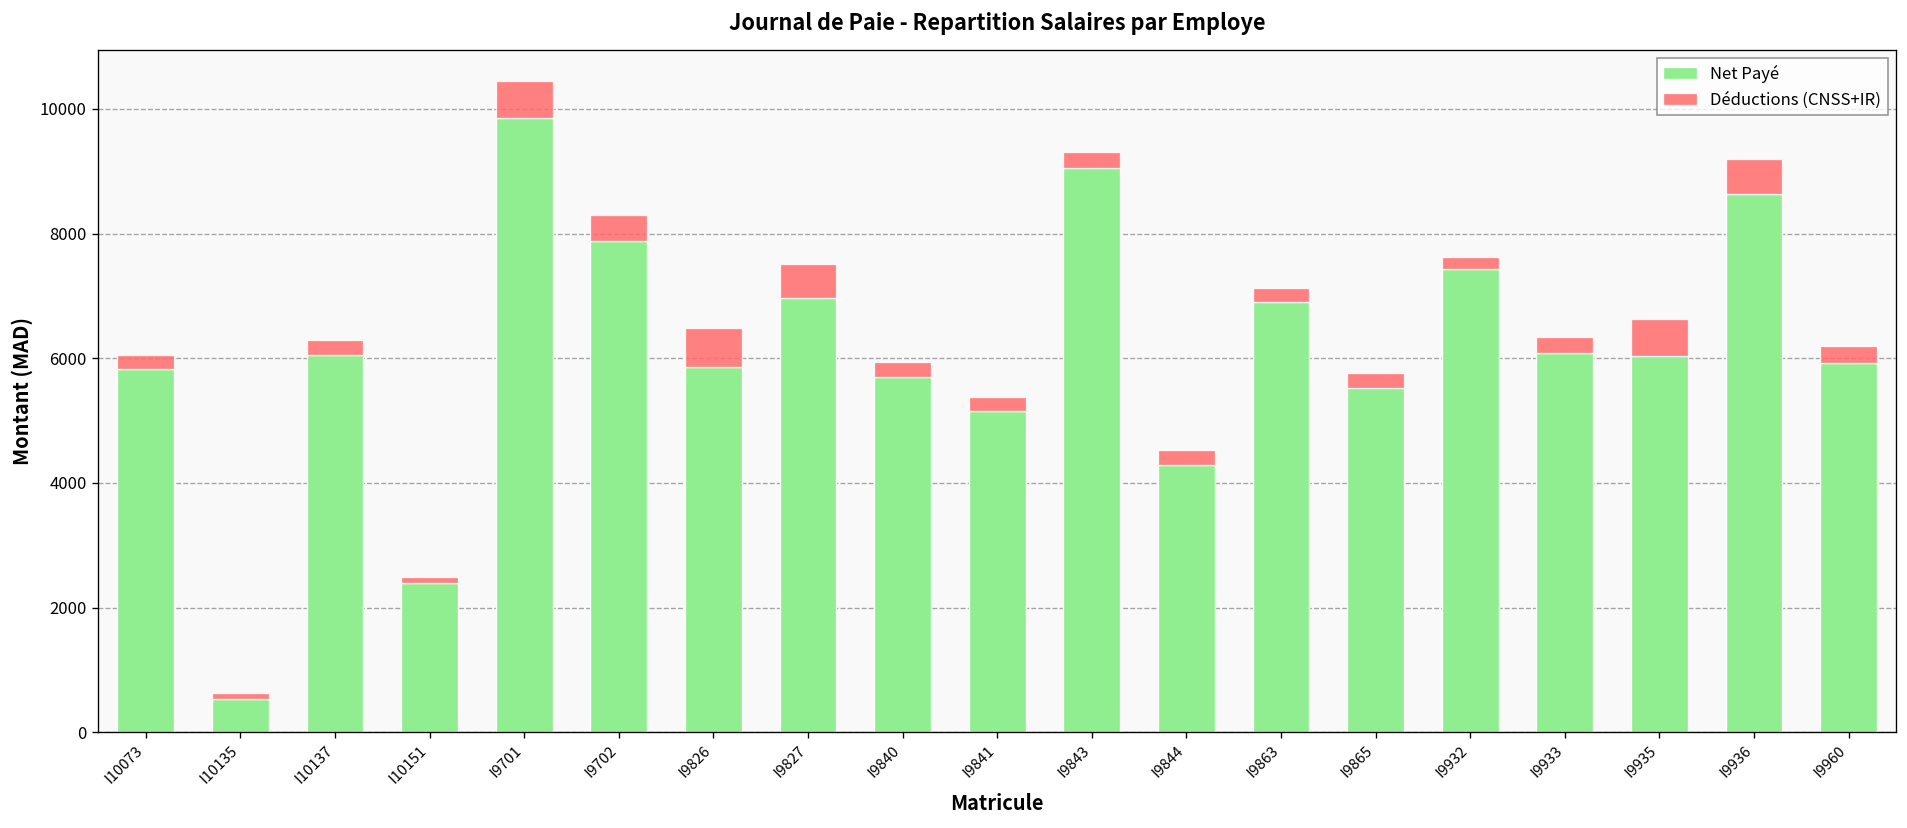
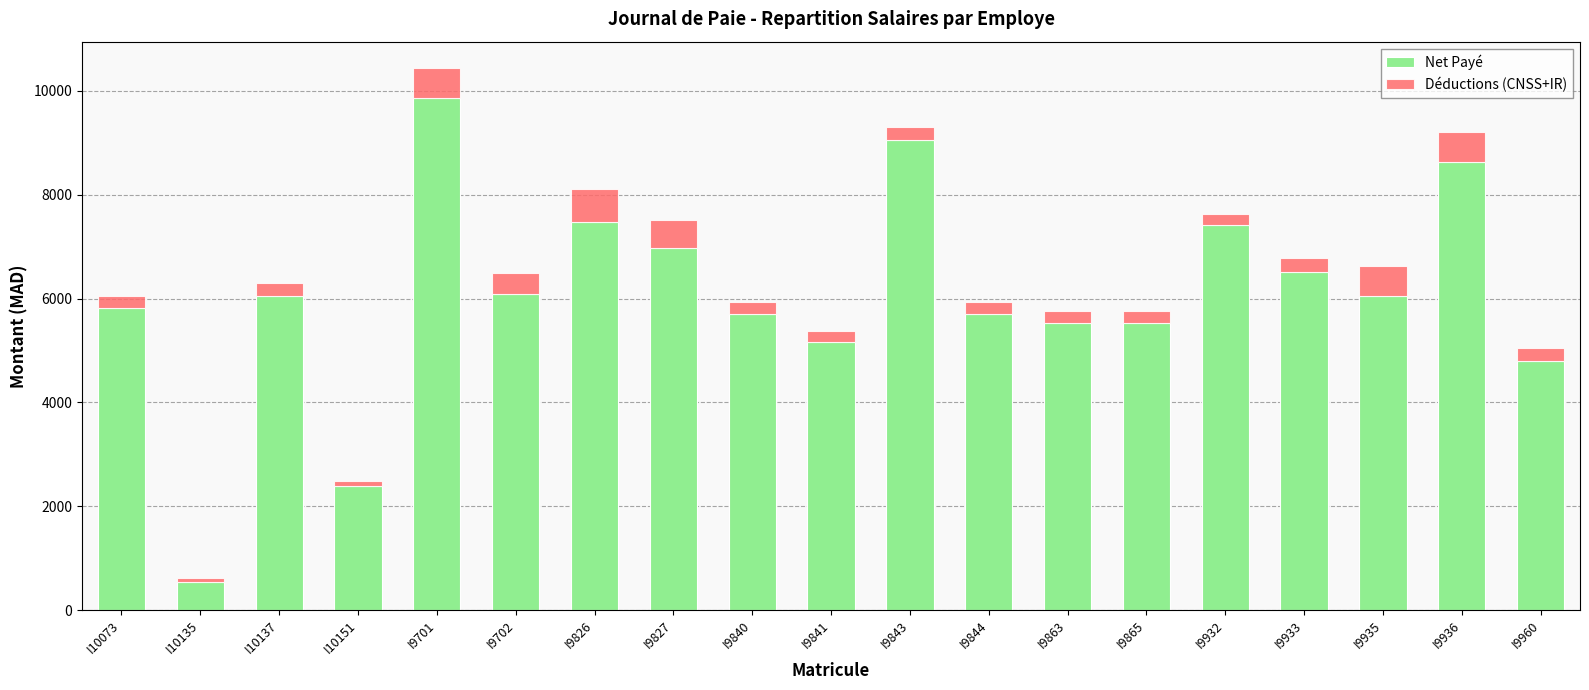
Net Payé, I9702: 7900 -> 6100
Net Payé, I9826: 5900 -> 7500
Net Payé, I9844: 4300 -> 5700
Net Payé, I9863: 6900 -> 5500
Net Payé, I9933: 6100 -> 6500
Net Payé, I9960: 5900 -> 4800
